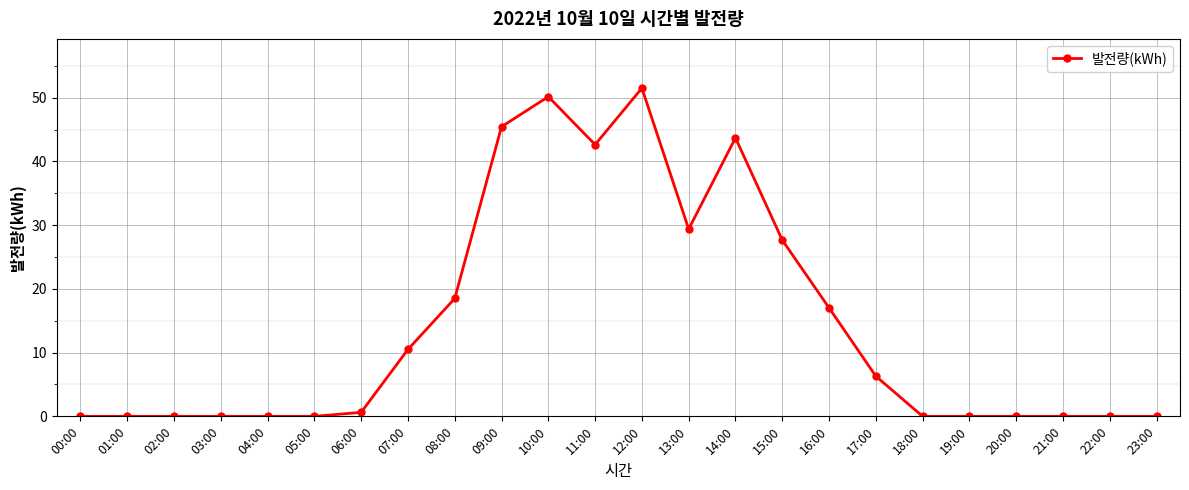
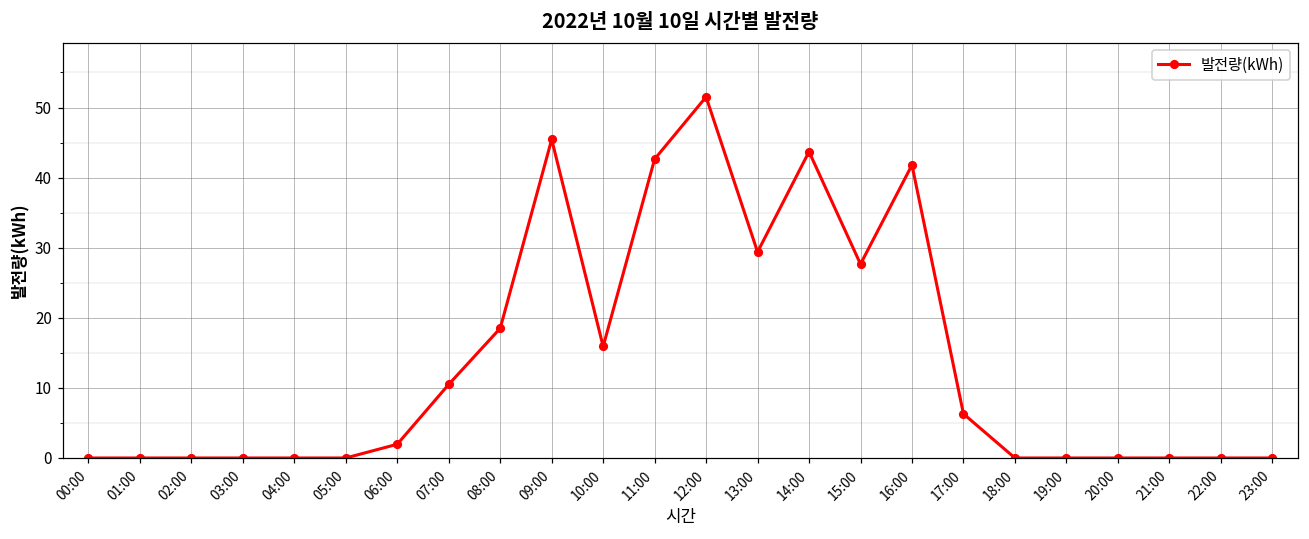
06:00: 1 -> 2
10:00: 50 -> 16
16:00: 17 -> 42
